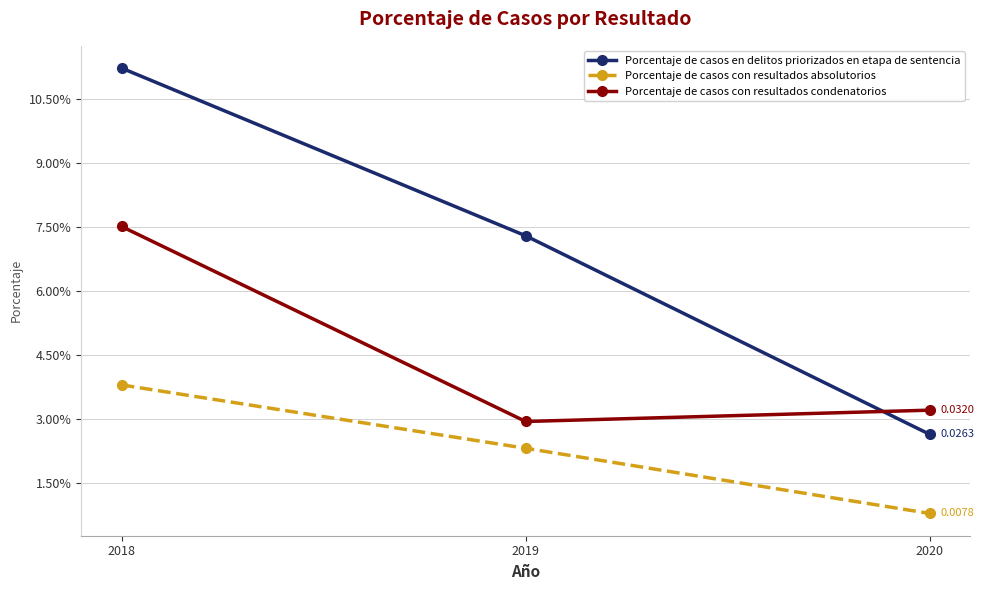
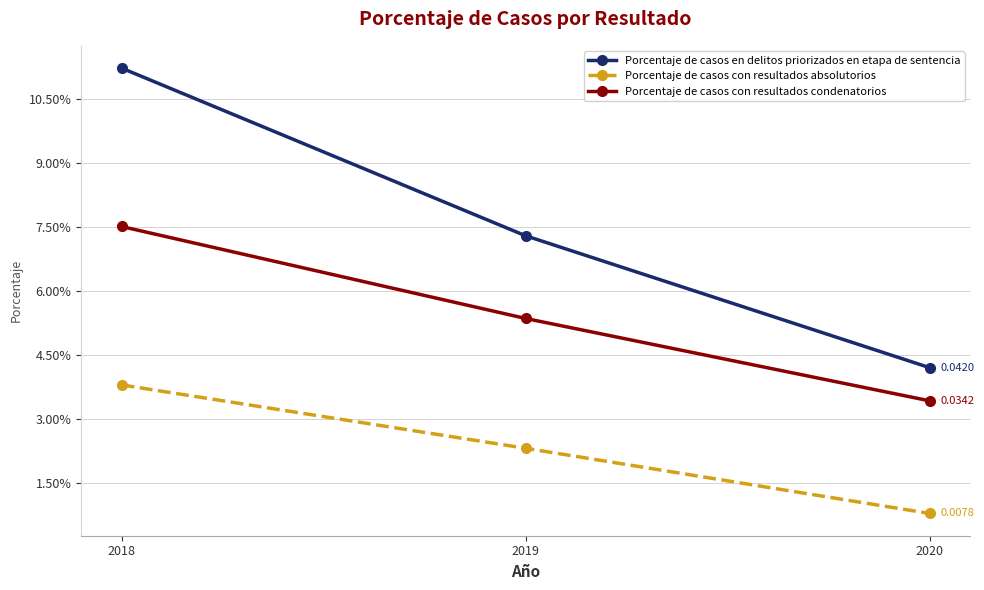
Porcentaje de casos con resultados condenatorios, 2019: 2.9% -> 5.3%
Porcentaje de casos en delitos priorizados en etapa de sentencia, 2020: 0.0263 -> 0.0420
Porcentaje de casos con resultados condenatorios, 2020: 0.0320 -> 0.0342
